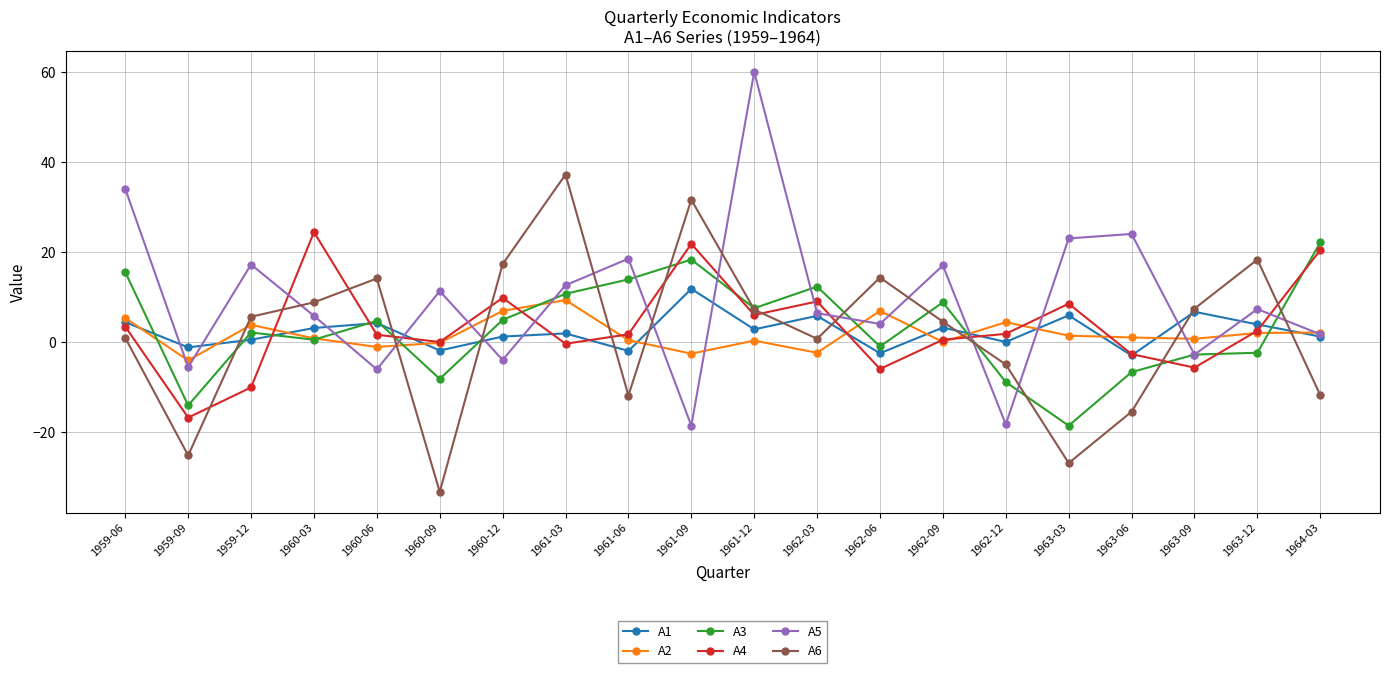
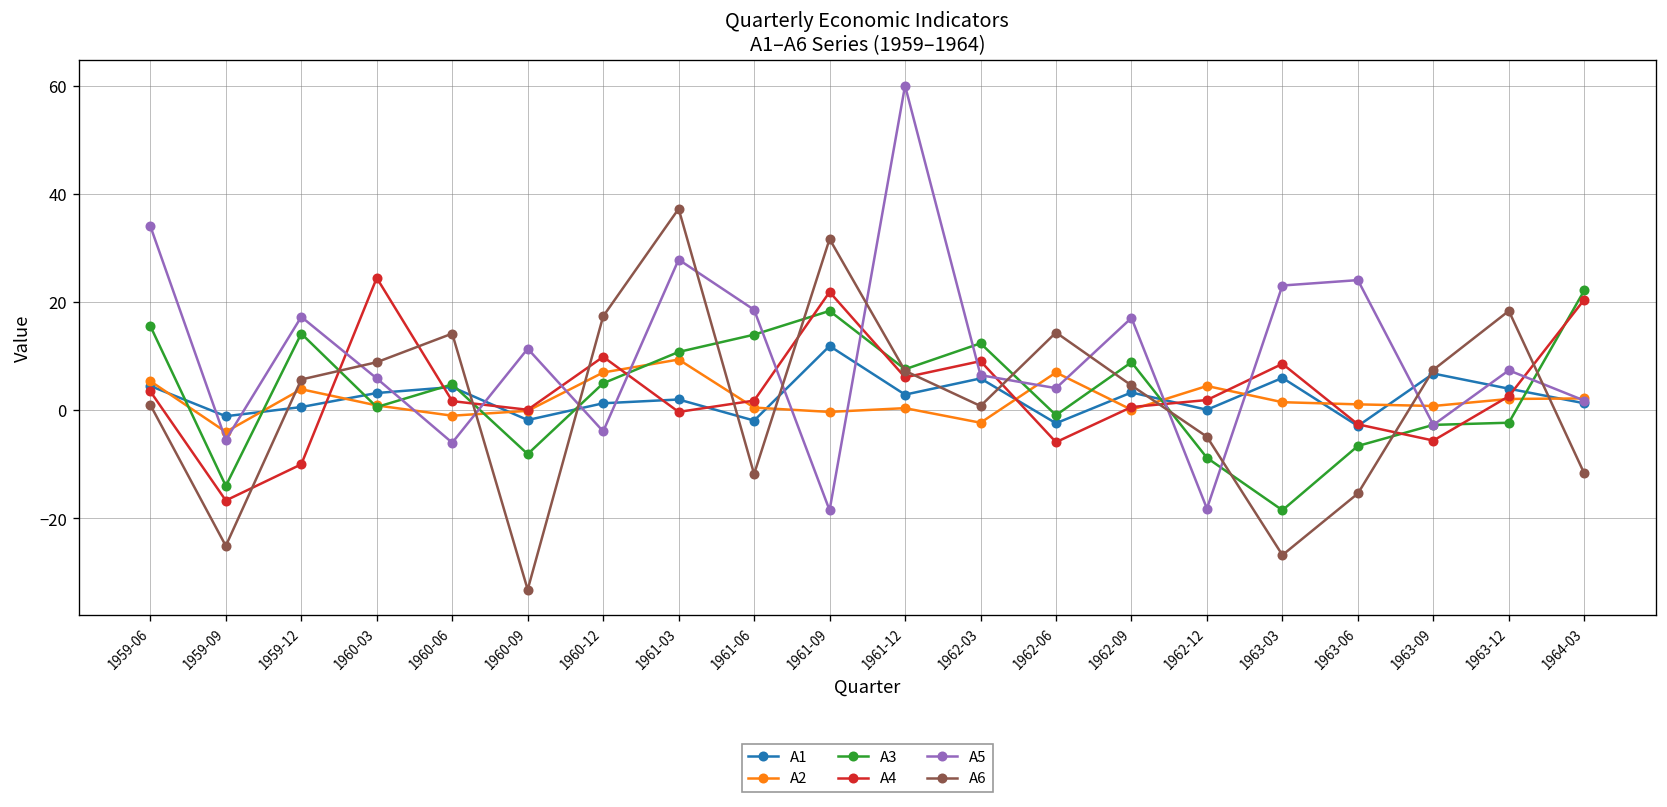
A3, 1959-12: 2 -> 14
A5, 1961-03: 13 -> 28
A2, 1961-09: -3 -> 0
